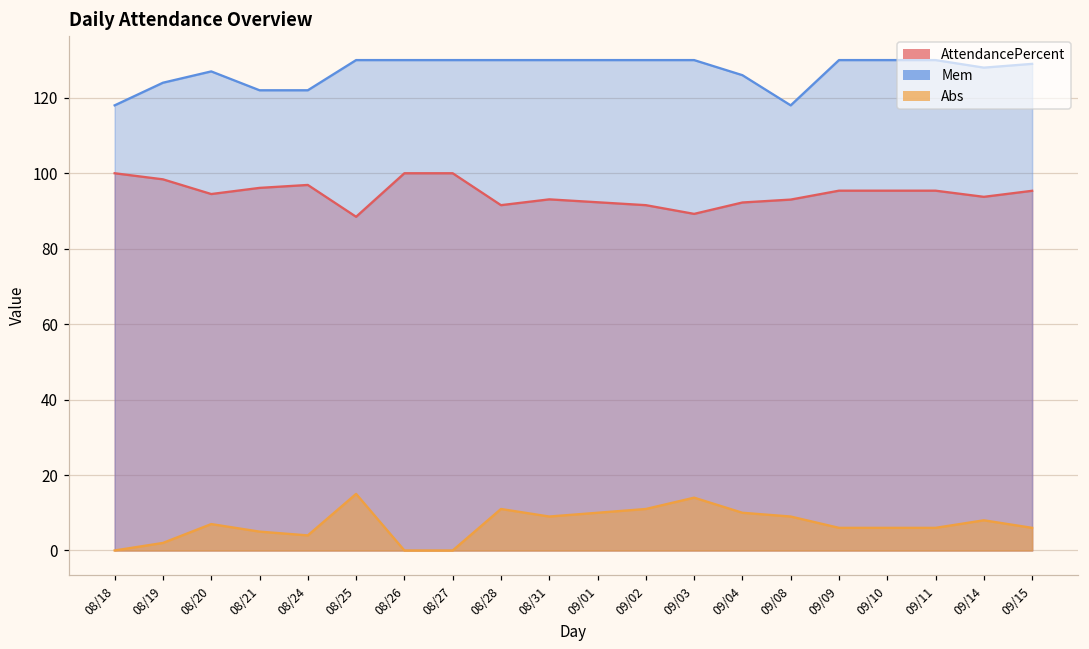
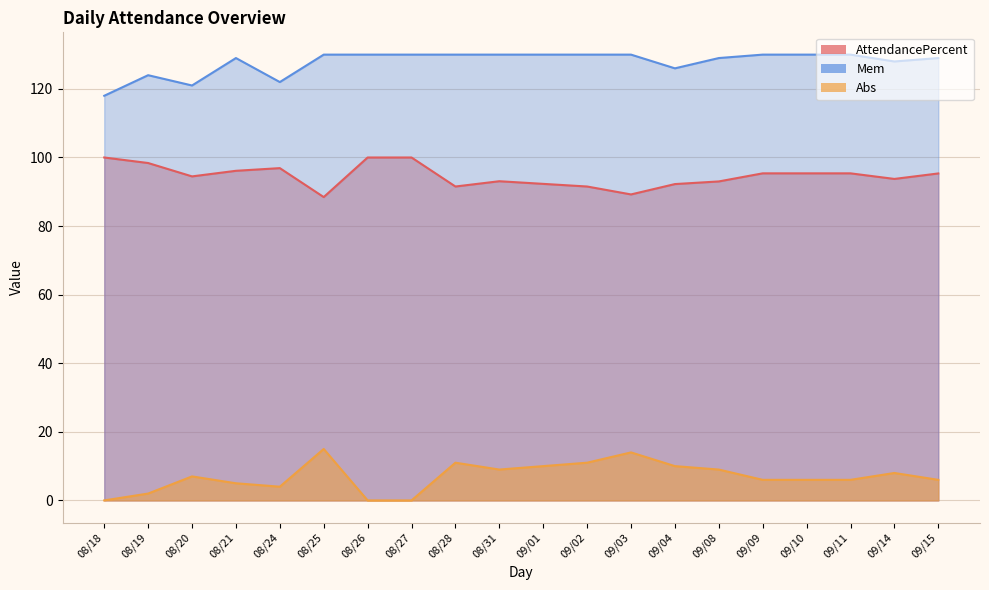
Mem, 08/20: 127 -> 121
Mem, 08/21: 122 -> 129
Mem, 09/08: 118 -> 129
